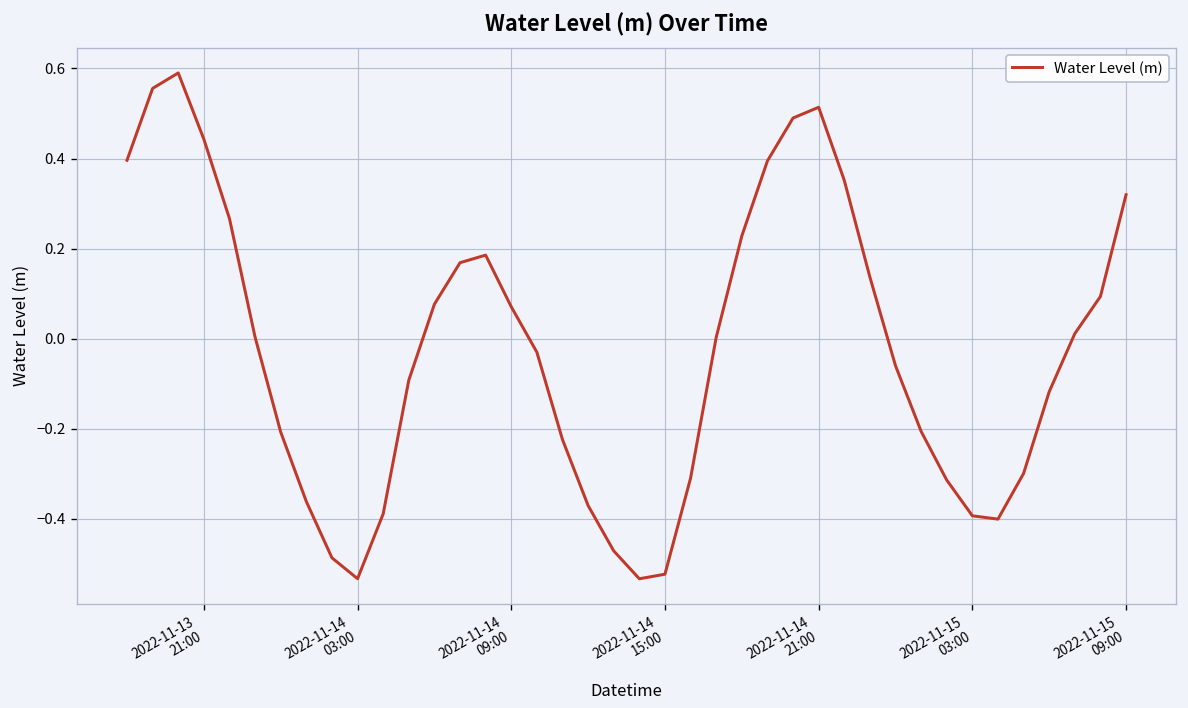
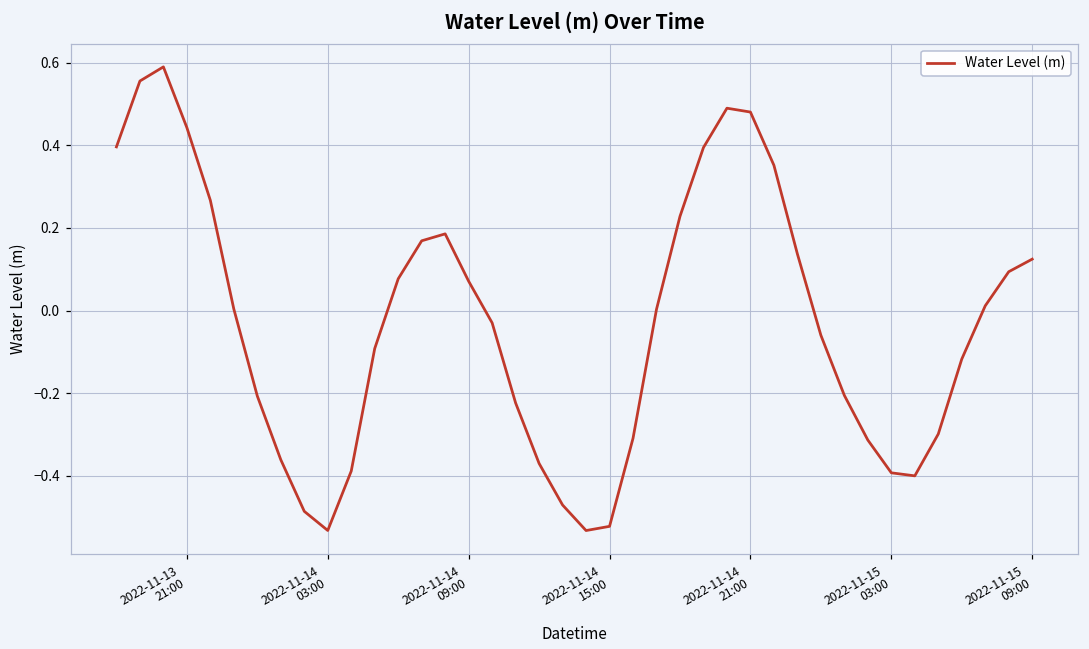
2022-11-14 21:00: 0.51 -> 0.48
2022-11-15 09:00: 0.32 -> 0.12
